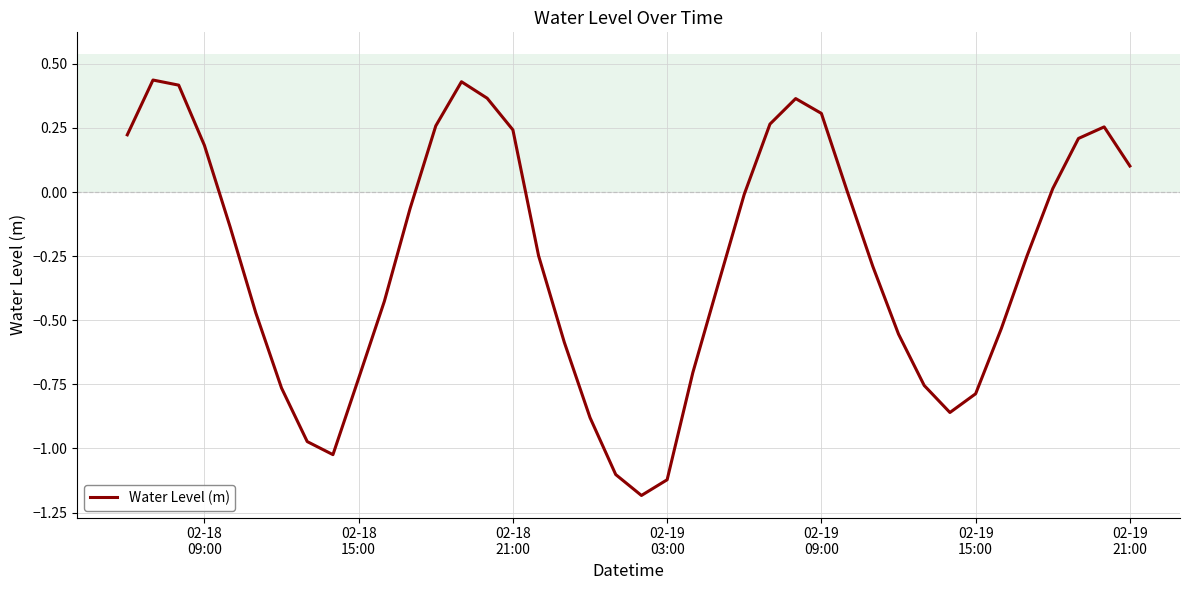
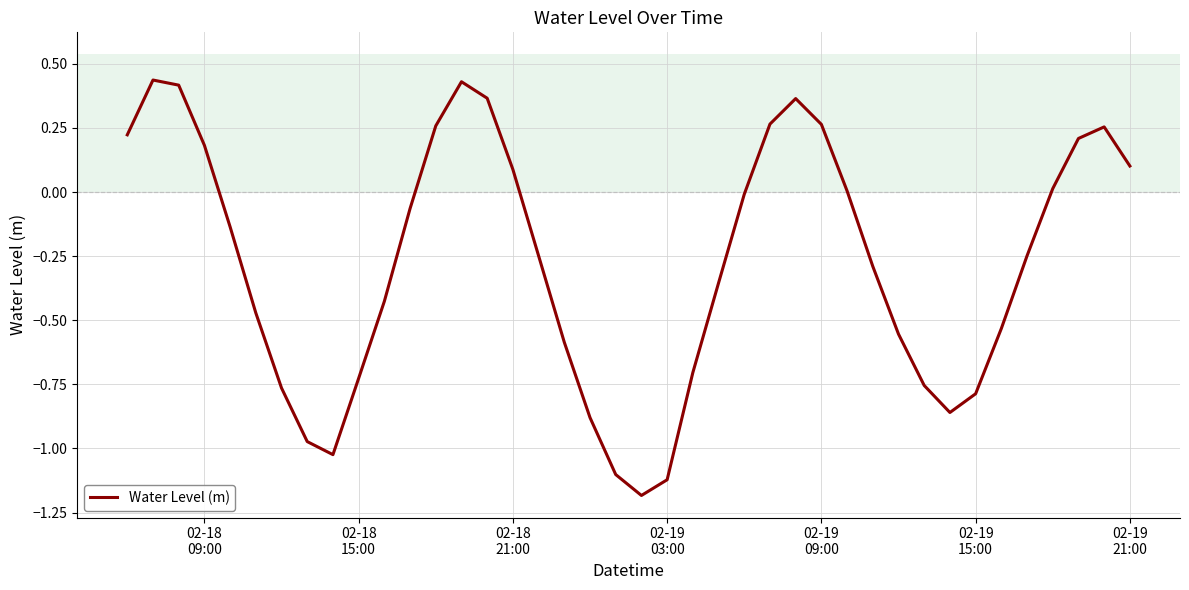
02-18 21:00: 0.24 -> 0.09
02-19 09:00: 0.31 -> 0.26
